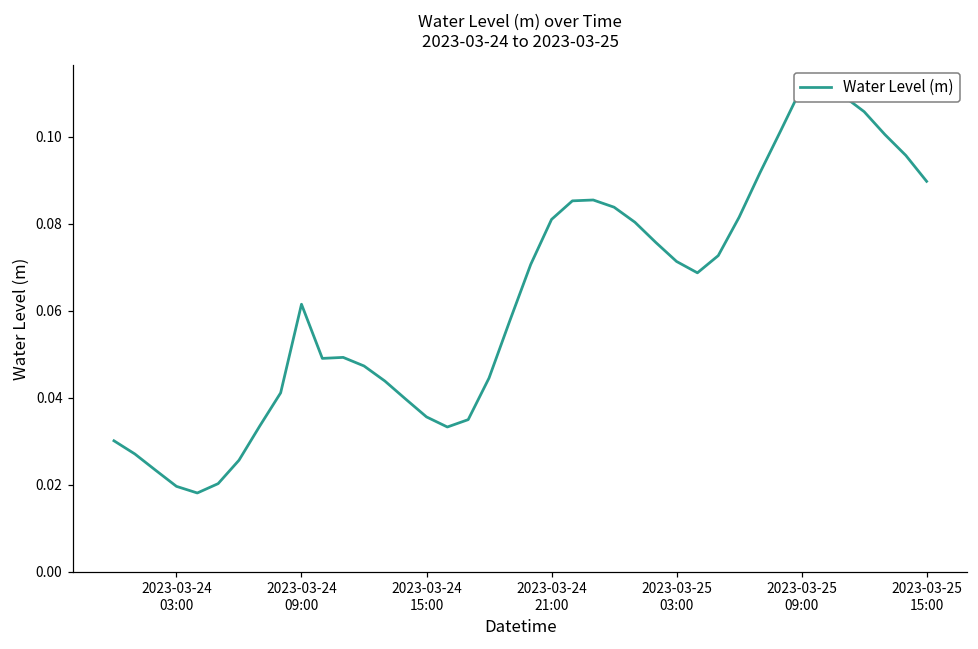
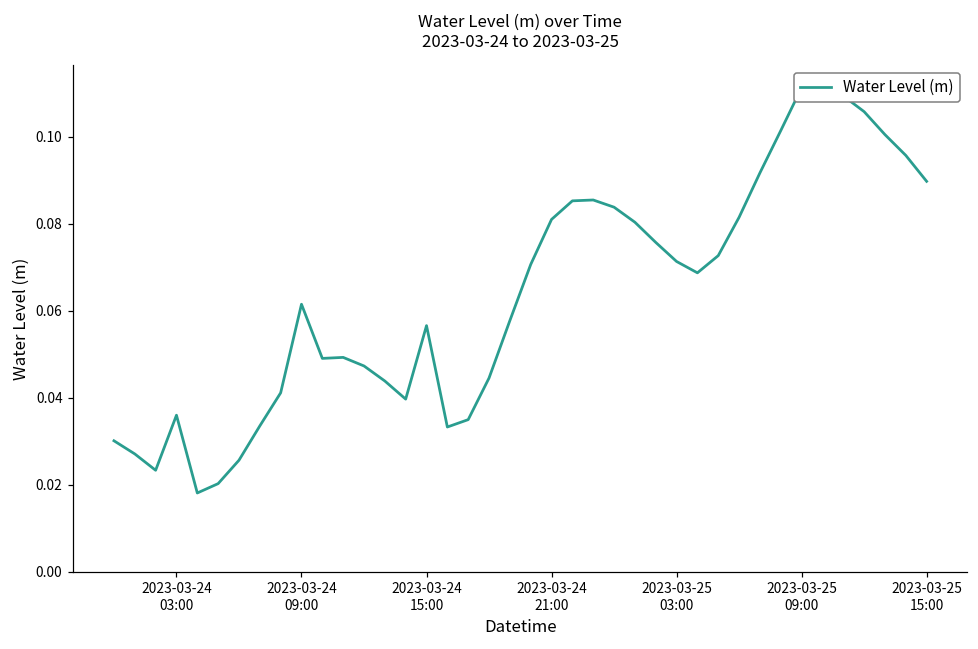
2023-03-24 03:00: 0.020 -> 0.036
2023-03-24 15:00: 0.036 -> 0.057
